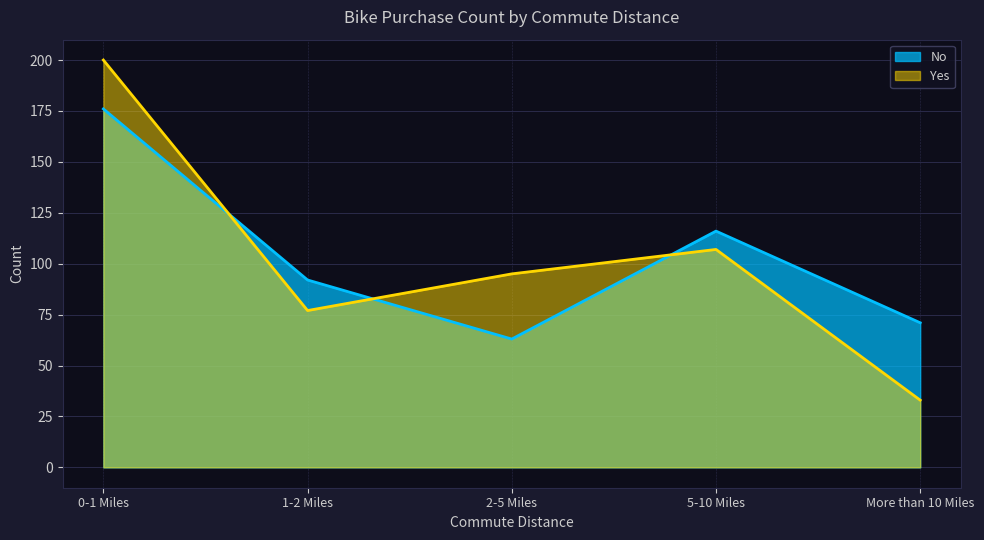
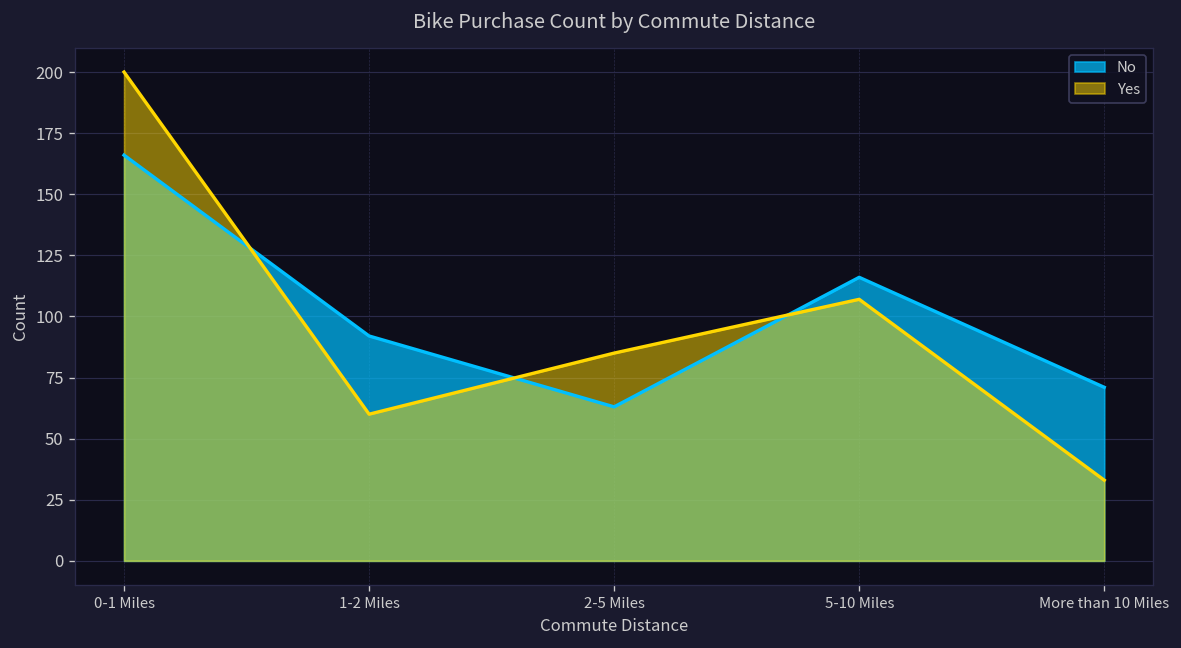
No, 0-1 Miles: 176 -> 166
Yes, 1-2 Miles: 77 -> 60
Yes, 2-5 Miles: 95 -> 85
